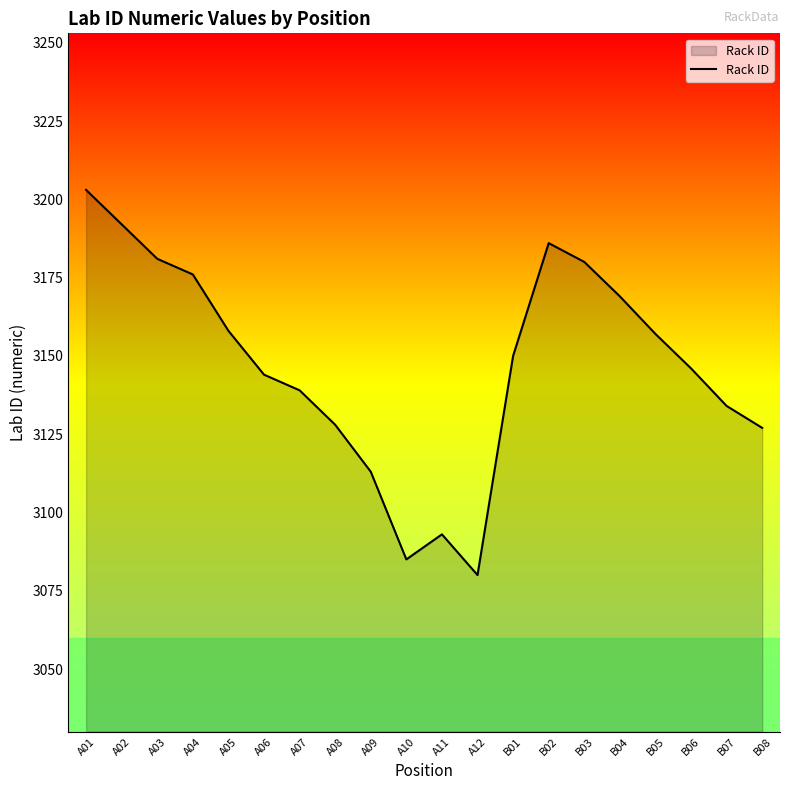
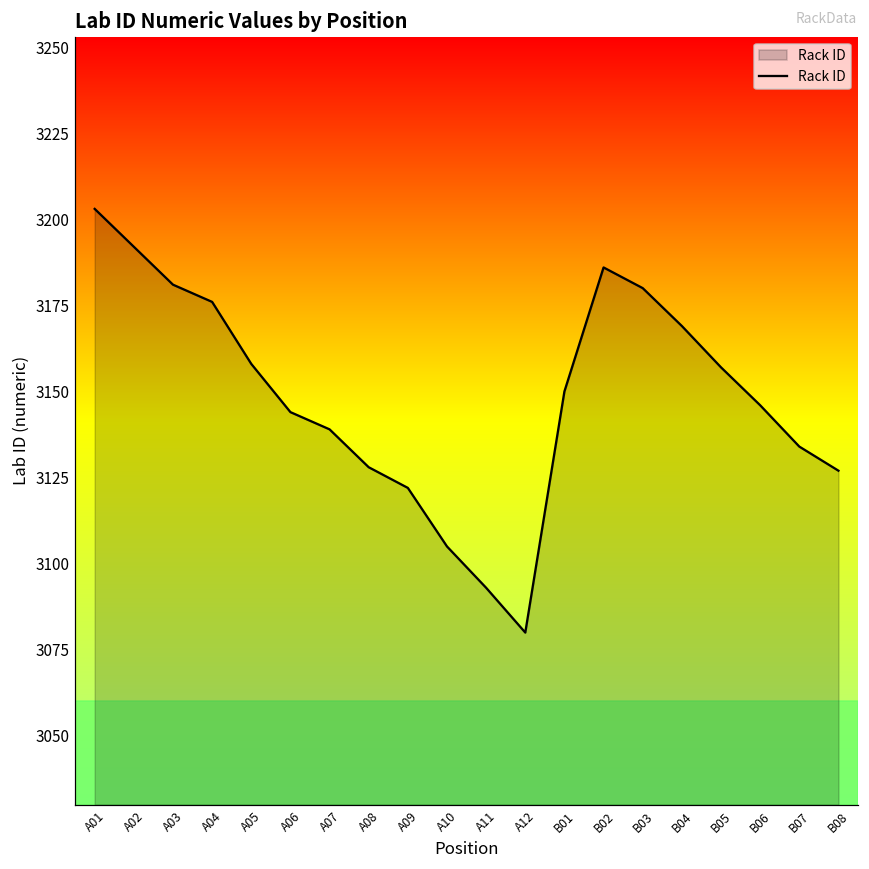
A09: 3113 -> 3122
A10: 3085 -> 3105
